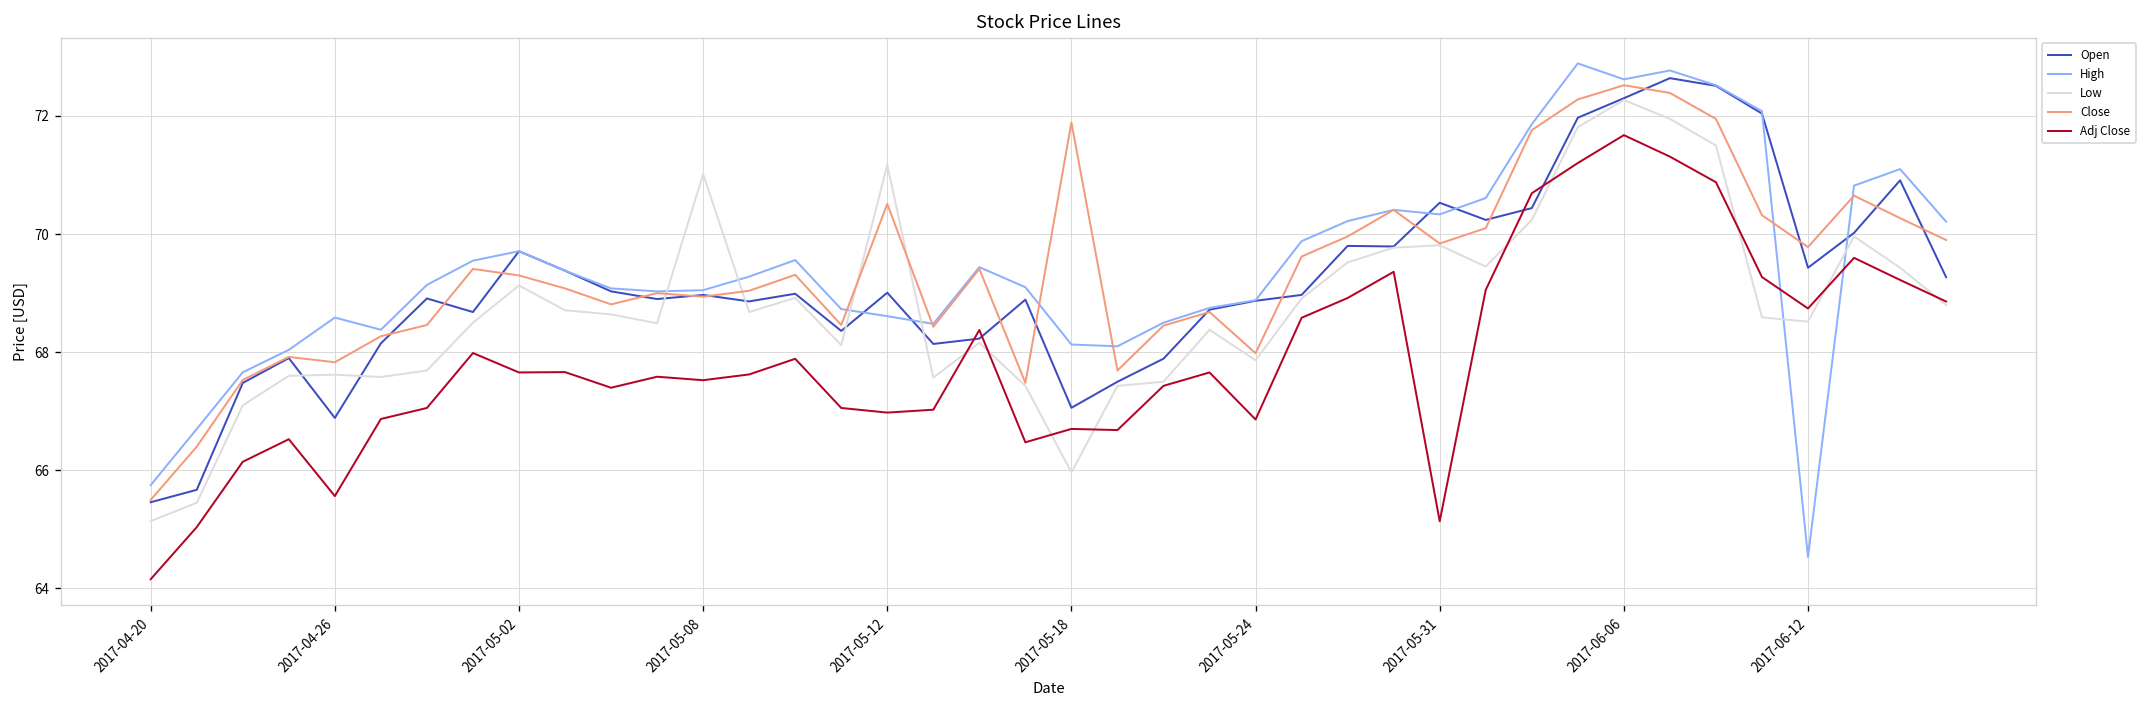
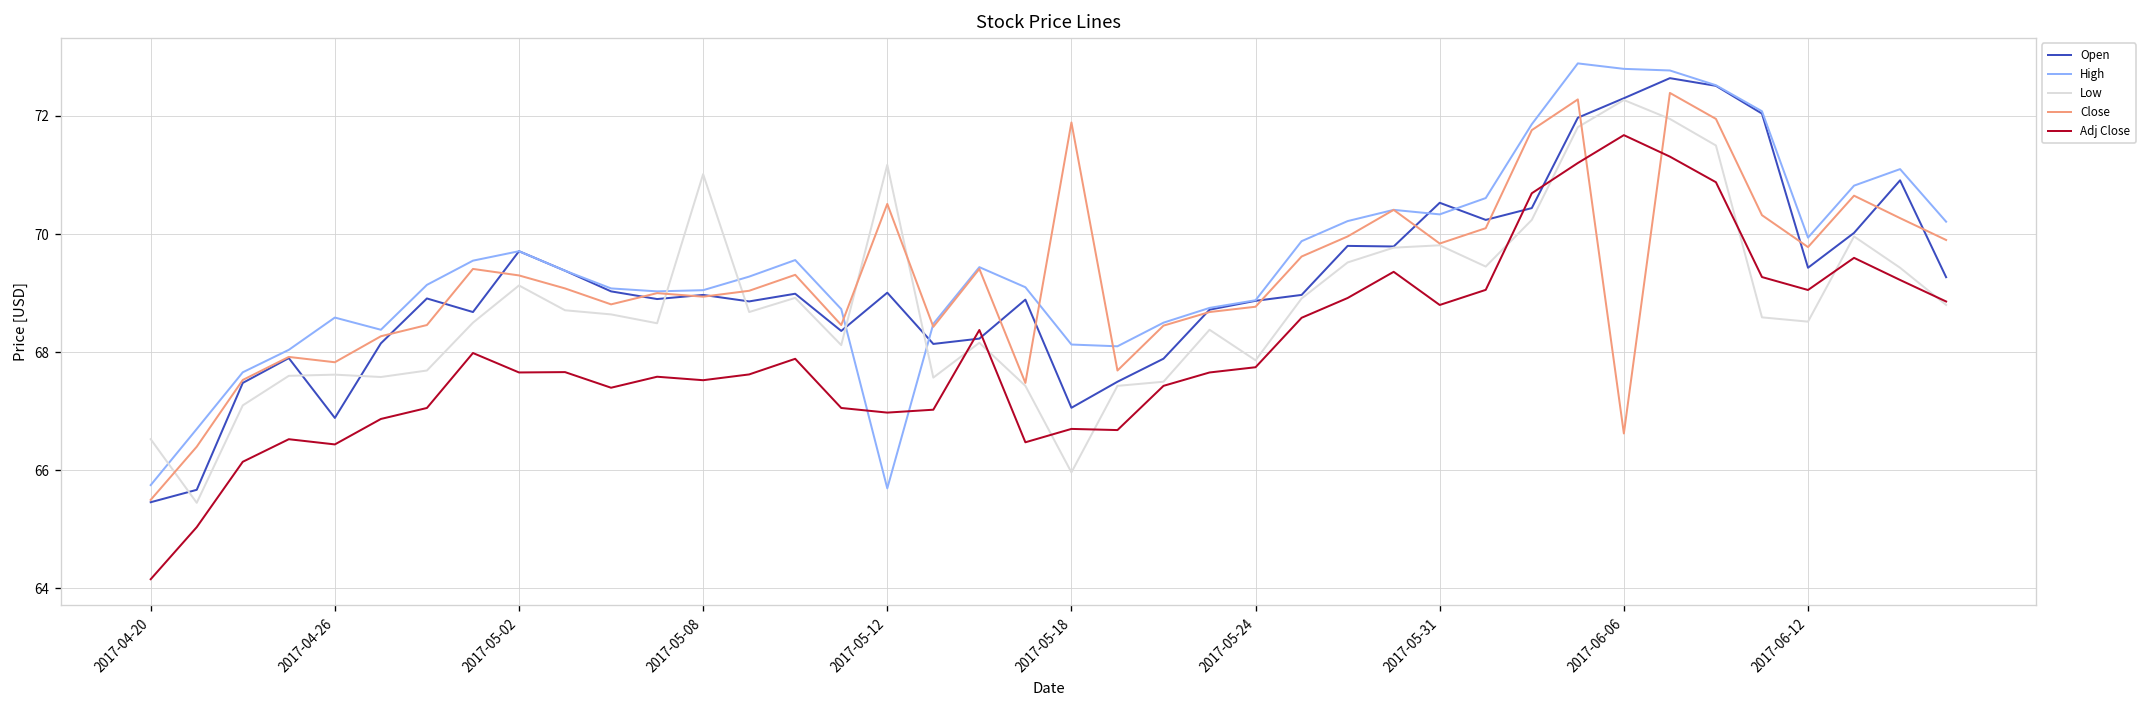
Low, 2017-04-20: 65.1 -> 66.5
Adj Close, 2017-04-26: 65.6 -> 66.4
High, 2017-05-12: 68.6 -> 65.7
Close, 2017-05-24: 68.0 -> 68.8
Adj Close, 2017-05-24: 66.9 -> 67.7
Adj Close, 2017-05-31: 65.1 -> 68.8
High, 2017-06-06: 72.6 -> 72.8
Close, 2017-06-06: 72.5 -> 66.6
High, 2017-06-12: 64.5 -> 69.9
Adj Close, 2017-06-12: 68.7 -> 69.1
